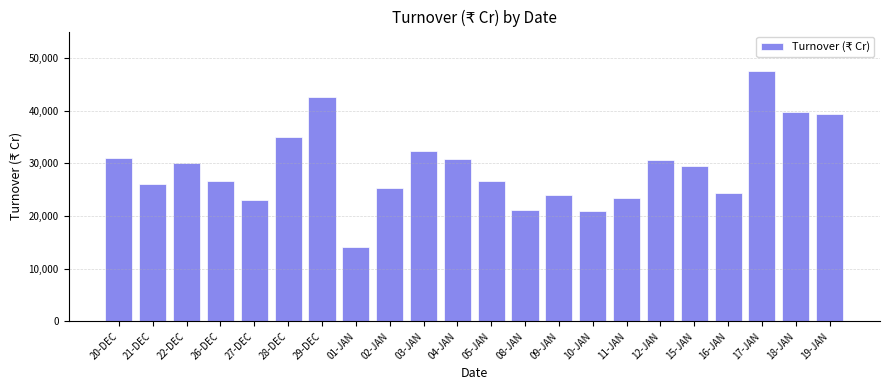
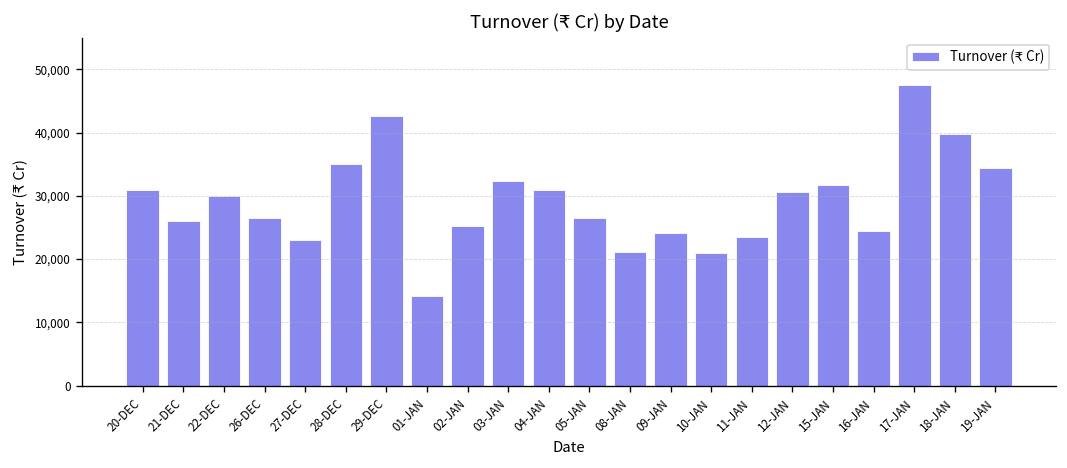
15-JAN: 30,000 -> 32,000
19-JAN: 39,000 -> 34,000
